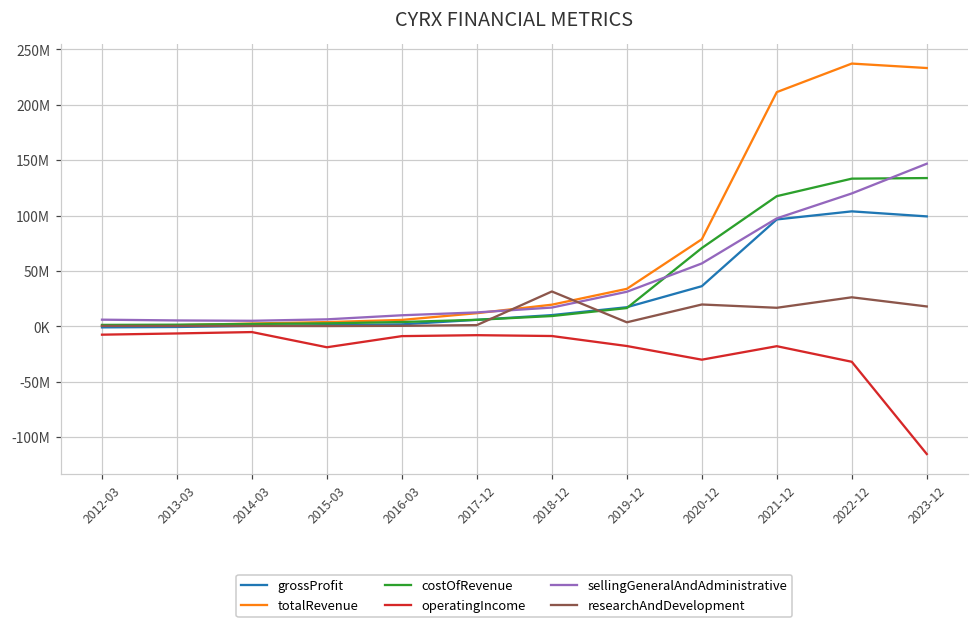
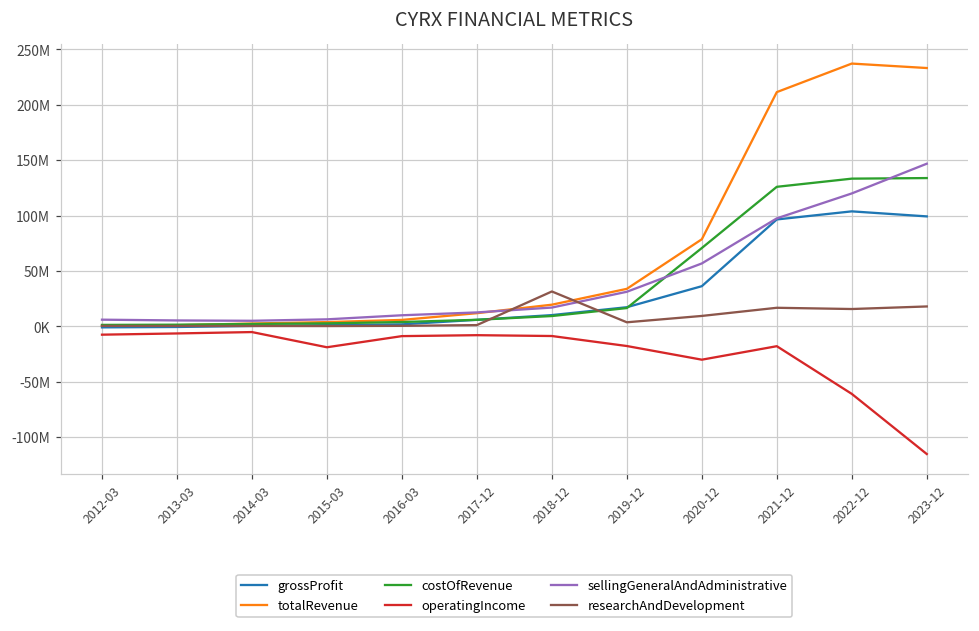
researchAndDevelopment, 2020-12: 20000000 -> 9000000
costOfRevenue, 2021-12: 118000000 -> 126000000
operatingIncome, 2022-12: -32000000 -> -61000000
researchAndDevelopment, 2022-12: 26000000 -> 16000000
